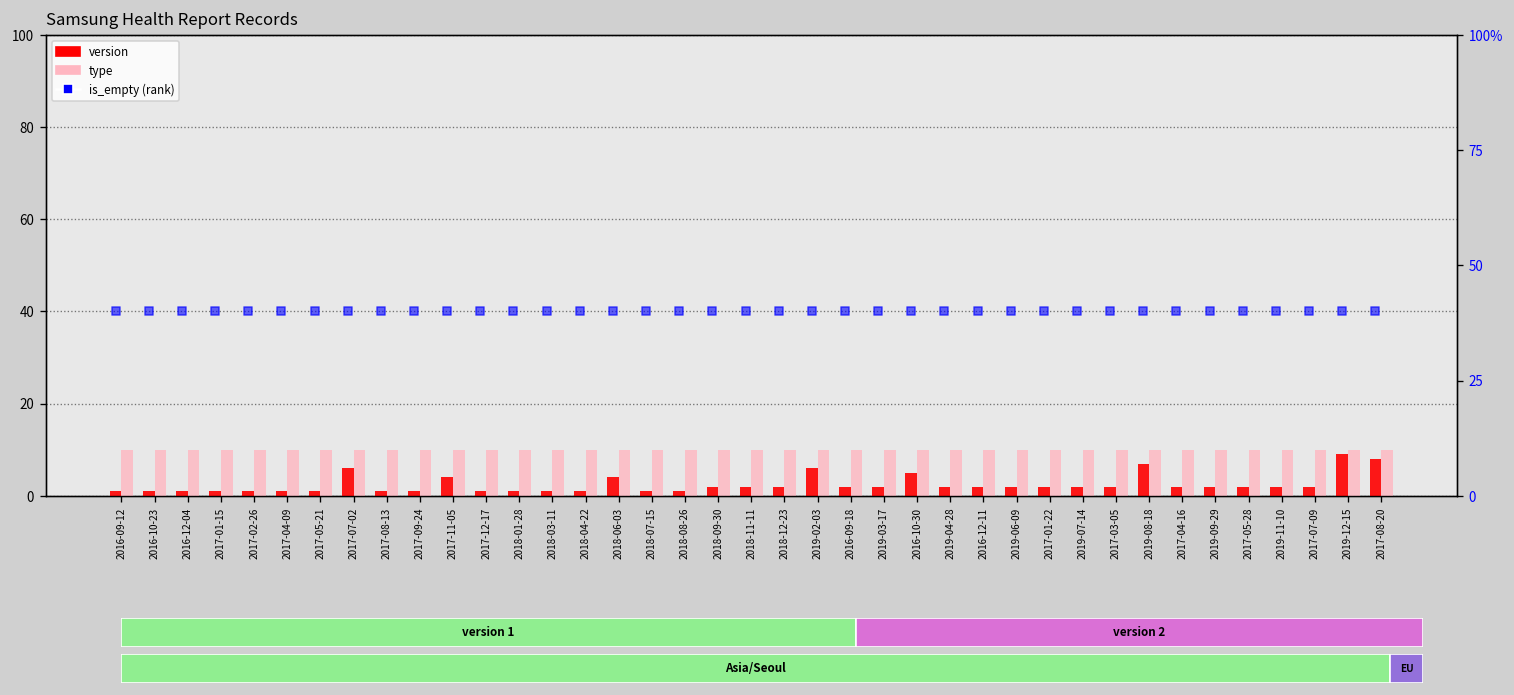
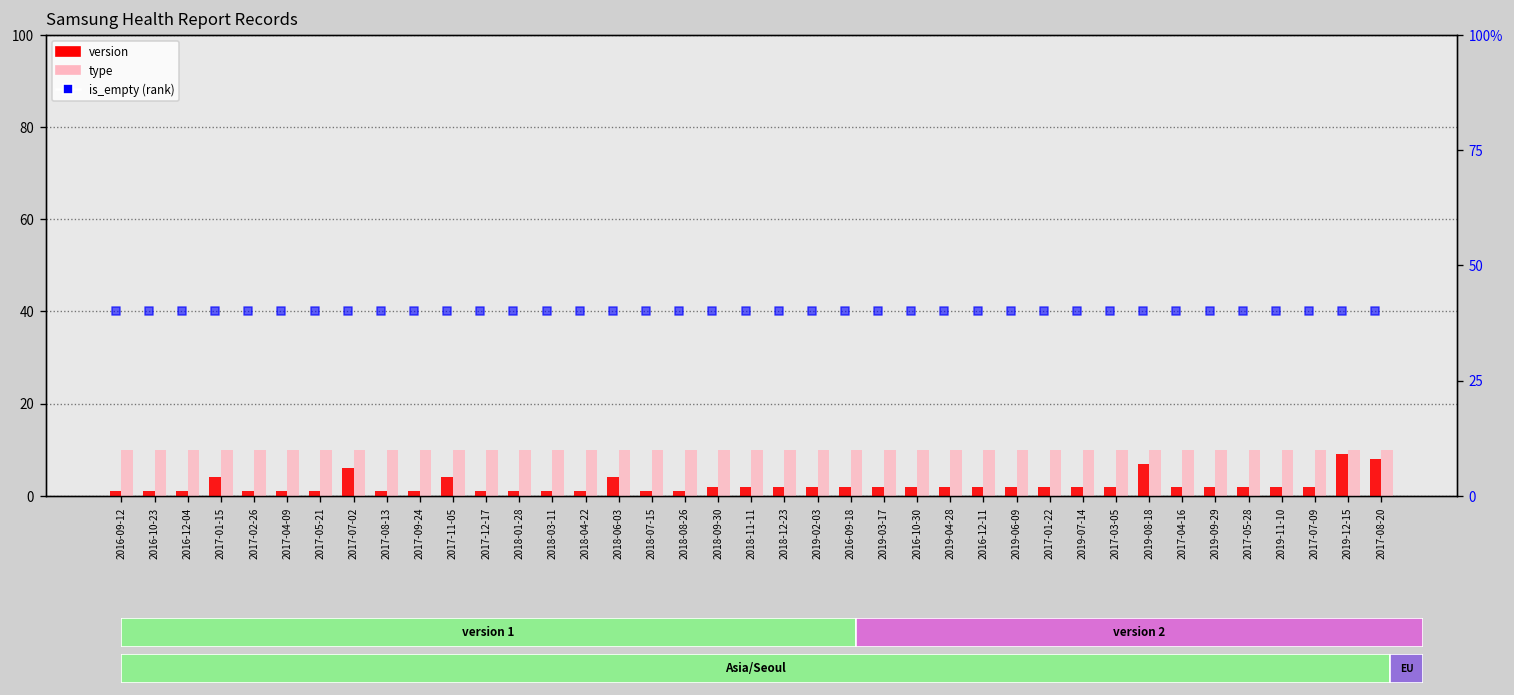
version, 2017-01-15: 1 -> 4
version, 2019-02-03: 6 -> 2
version, 2016-10-30: 5 -> 2
